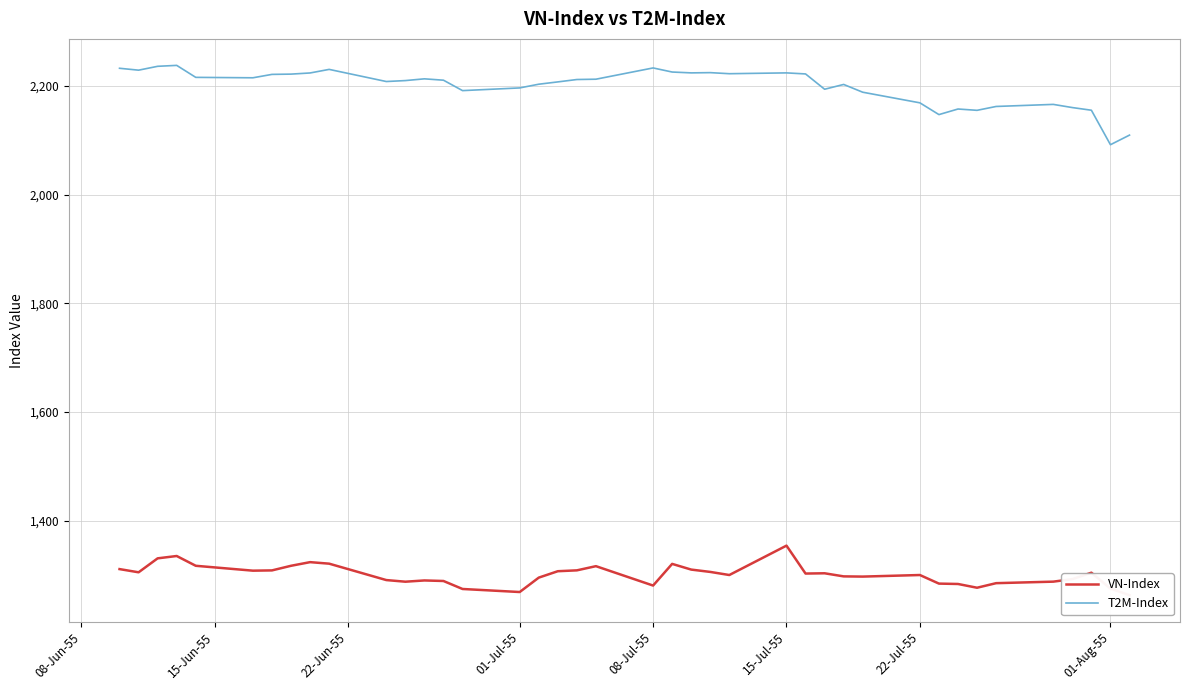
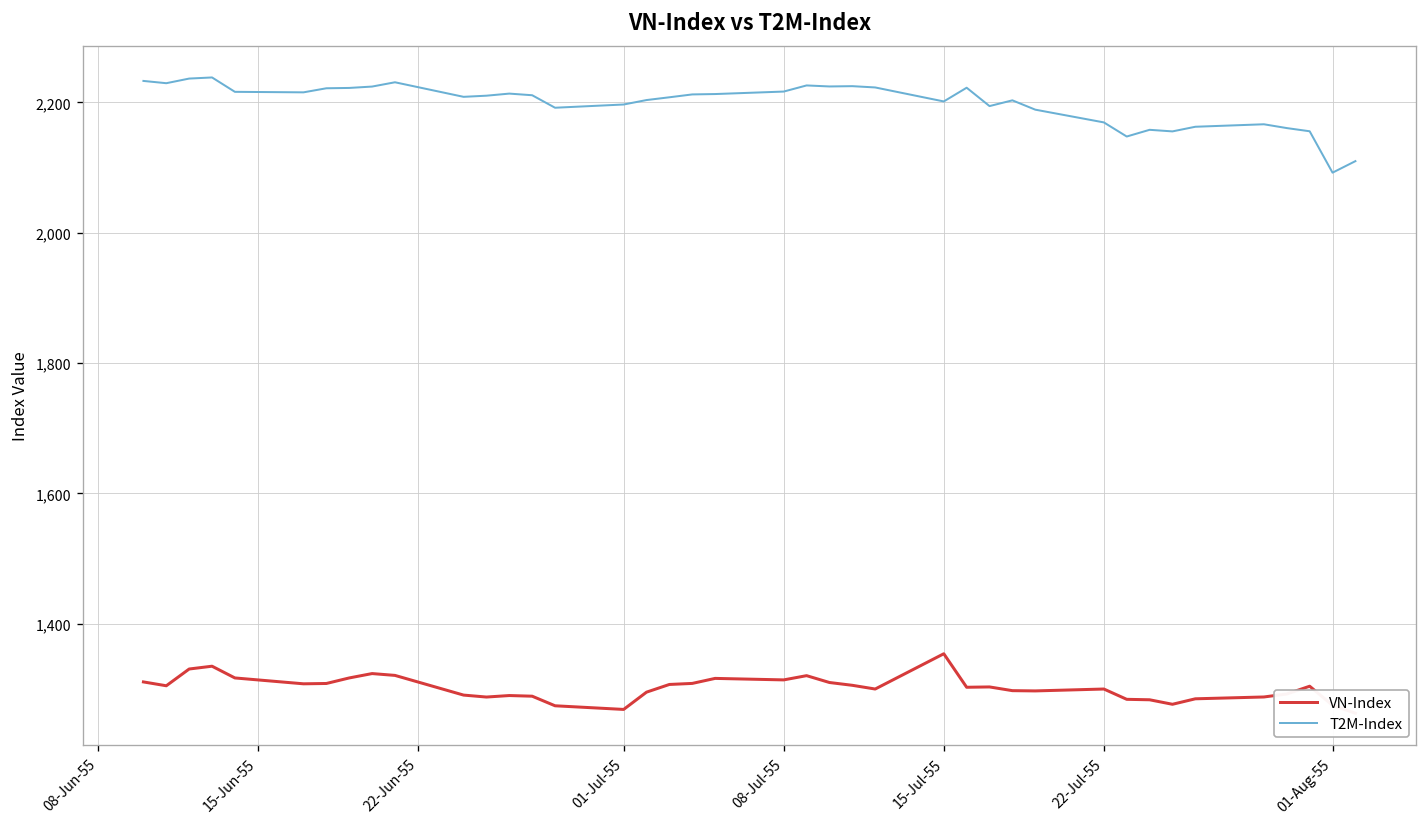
VN-Index, 08-Jul-55: 1,280 -> 1,310
T2M-Index, 08-Jul-55: 2,230 -> 2,220
T2M-Index, 15-Jul-55: 2,220 -> 2,200
